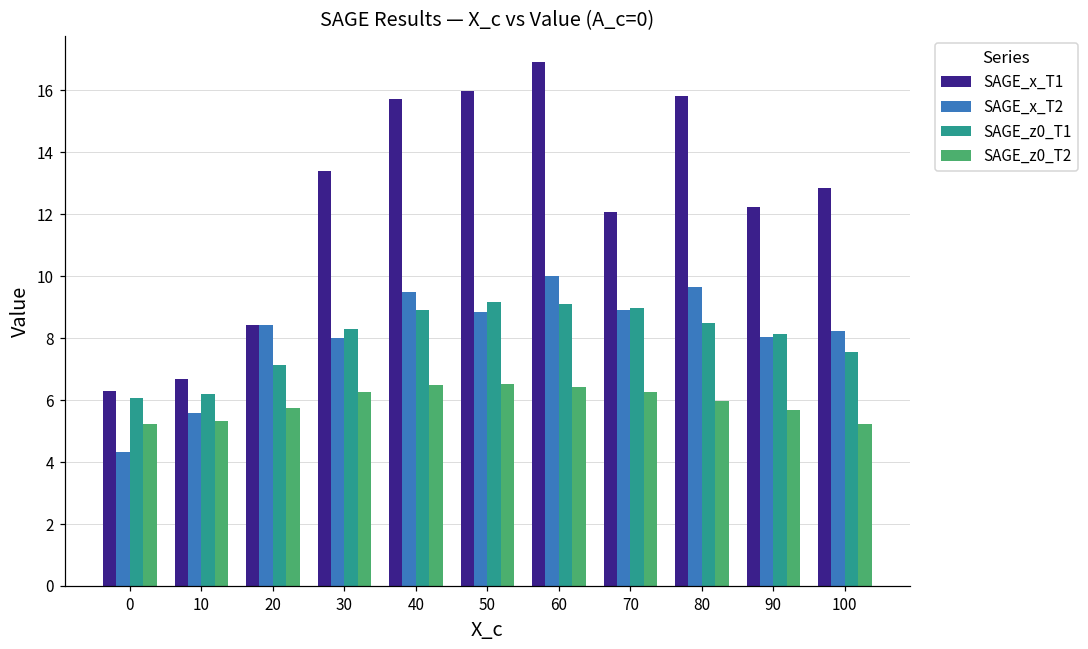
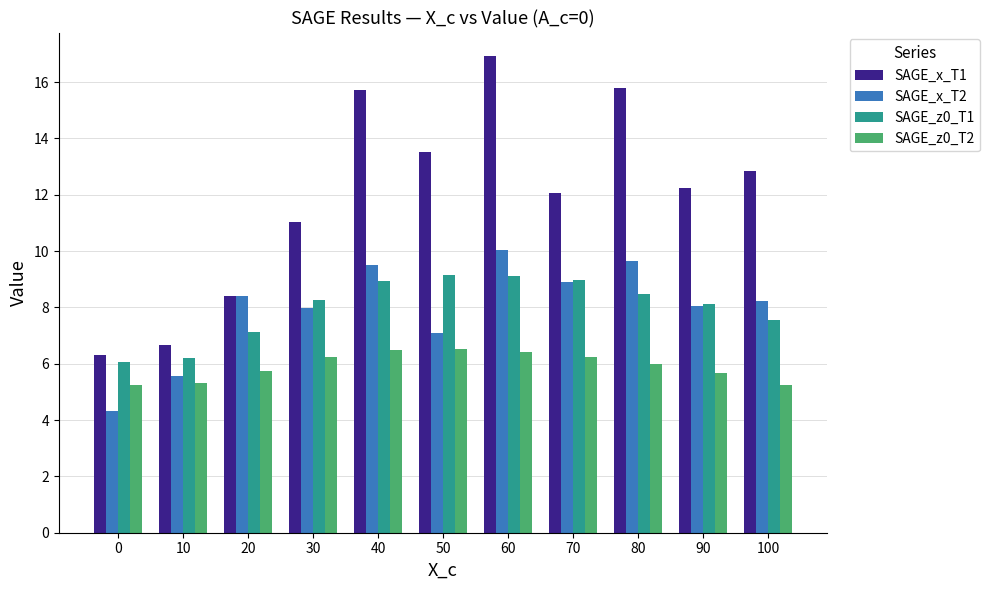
SAGE_x_T1, 30: 13.4 -> 11.0
SAGE_x_T1, 50: 16.0 -> 13.5
SAGE_x_T2, 50: 8.8 -> 7.1
